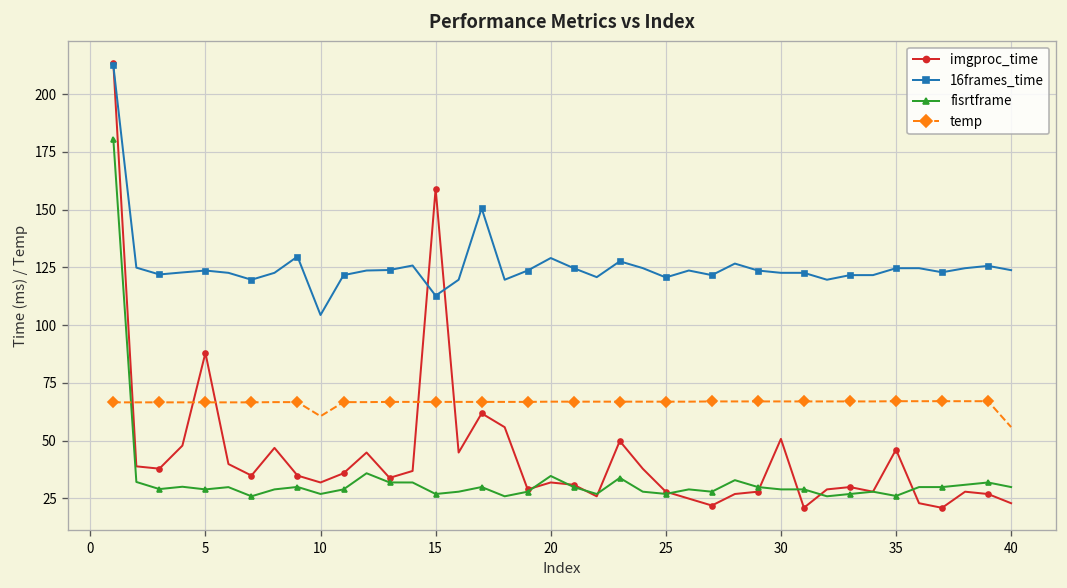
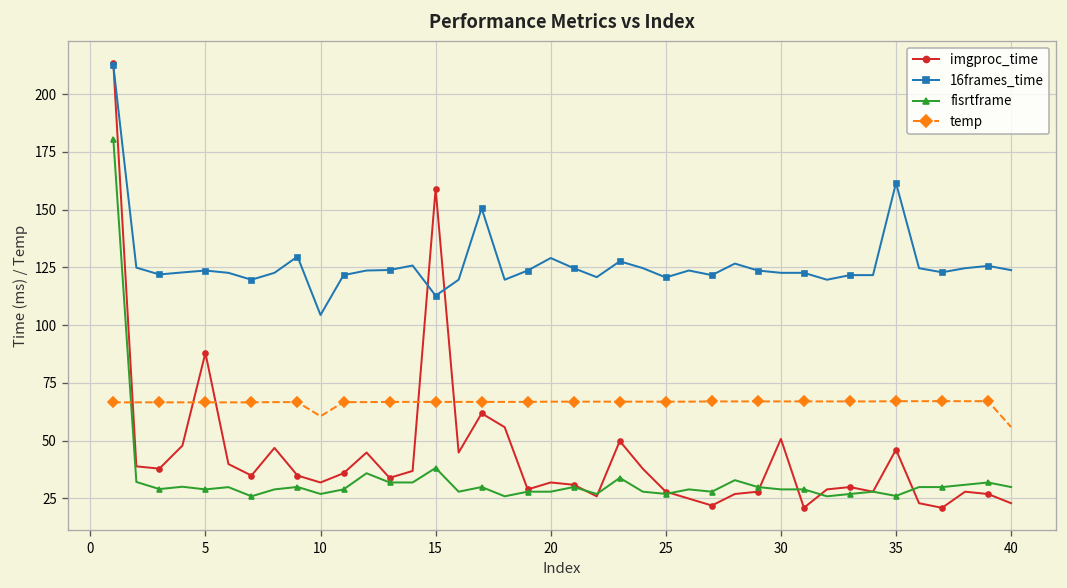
fisrtframe, 15: 27 -> 38
fisrtframe, 20: 35 -> 28
16frames_time, 35: 125 -> 162
